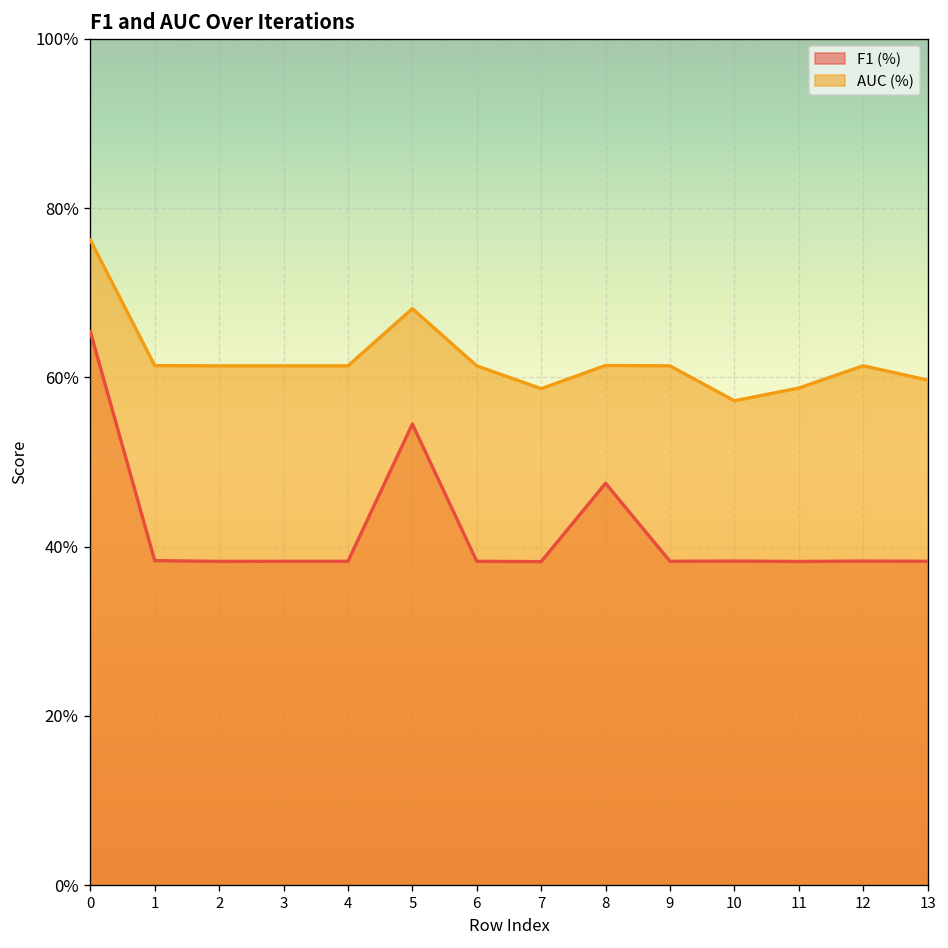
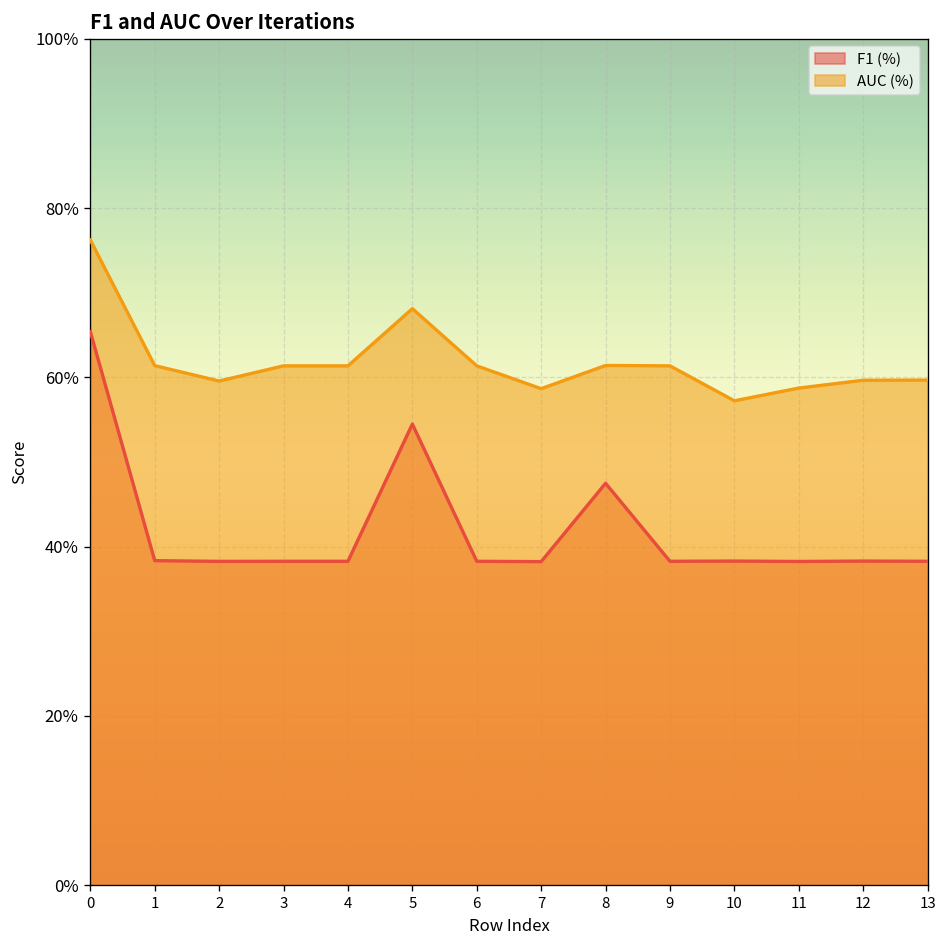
AUC (%), 2: 61% -> 60%
AUC (%), 12: 61% -> 60%
